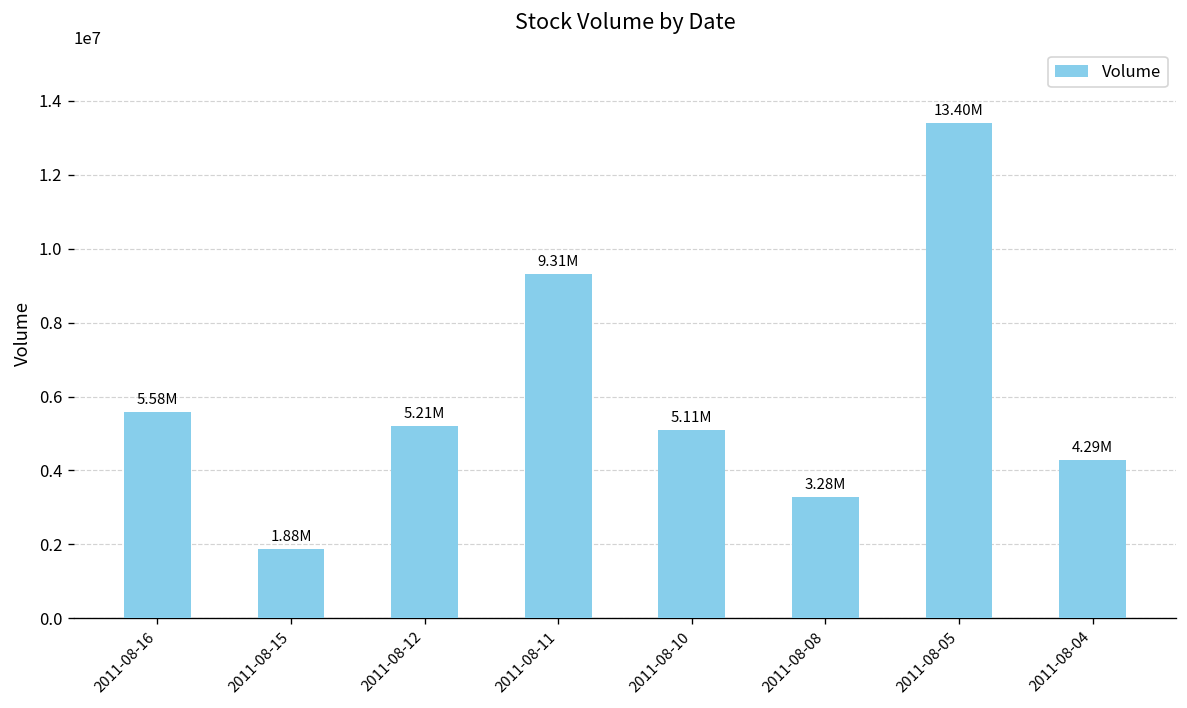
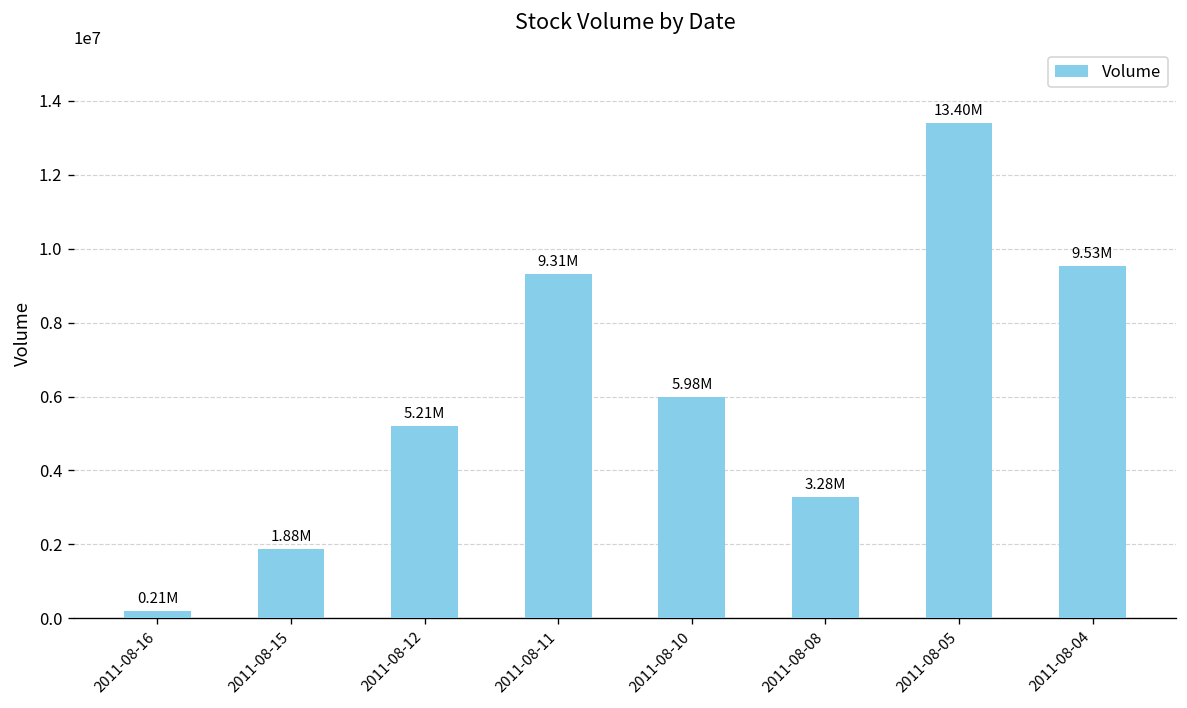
2011-08-16: 5.58M -> 0.21M
2011-08-10: 5.11M -> 5.98M
2011-08-04: 4.29M -> 9.53M
